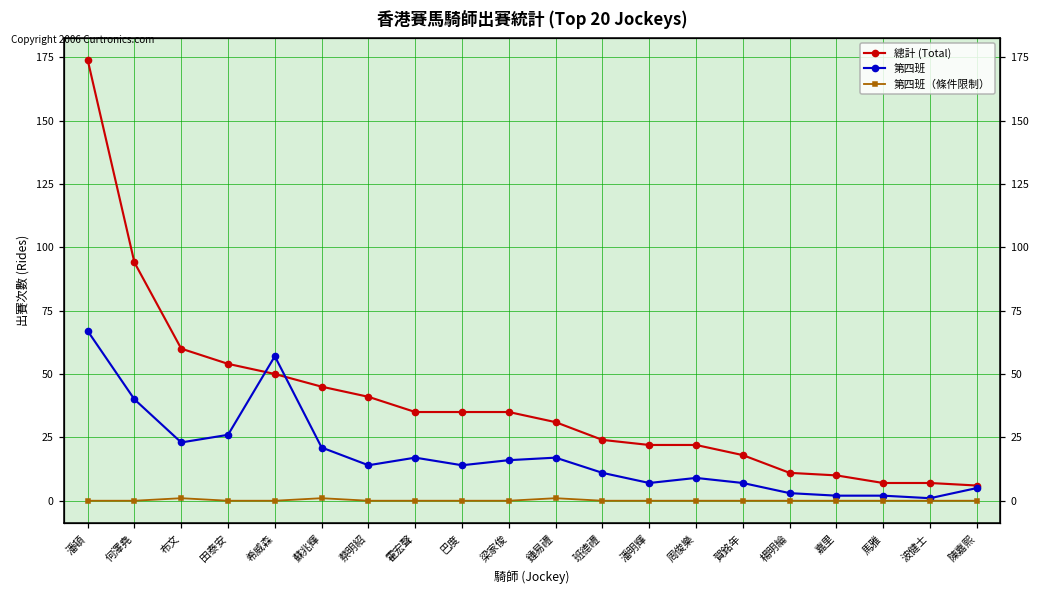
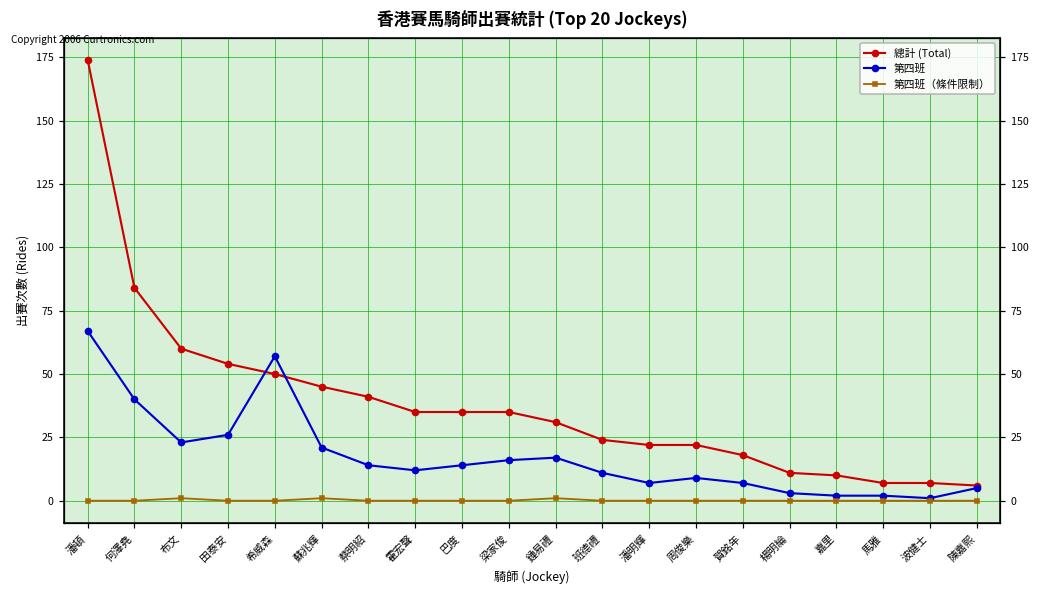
總計 (Total), 何澤堯: 94 -> 84
第四班, 霍宏聲: 17 -> 12
